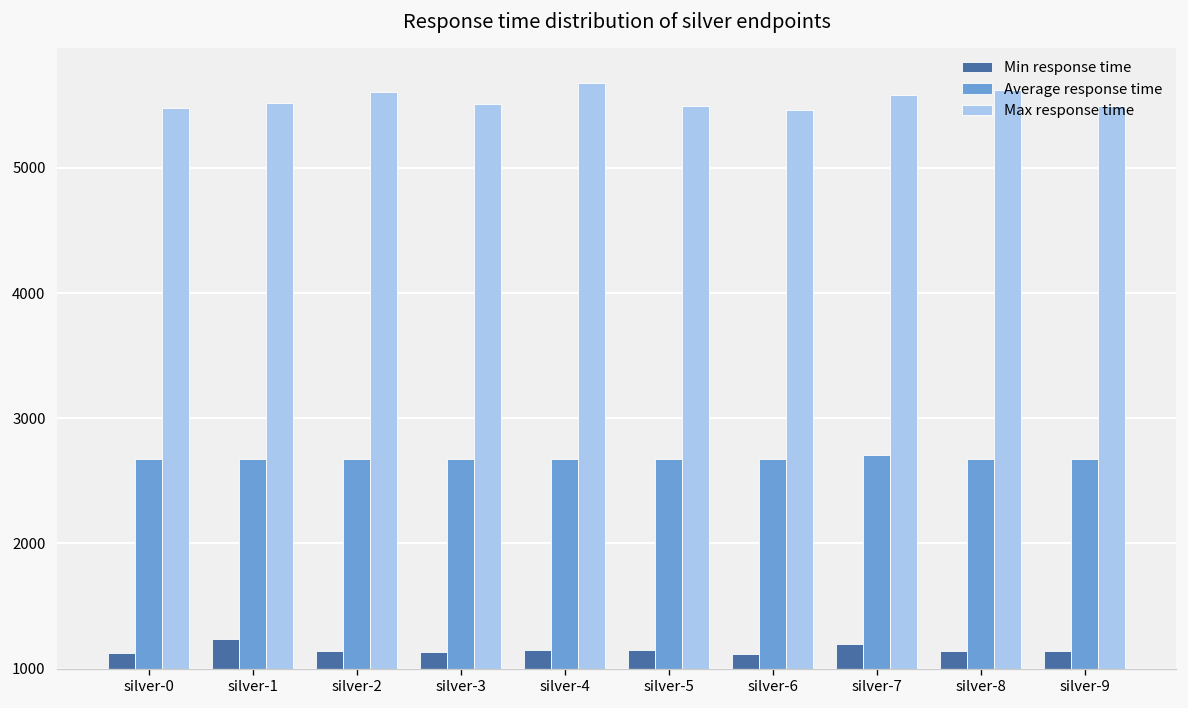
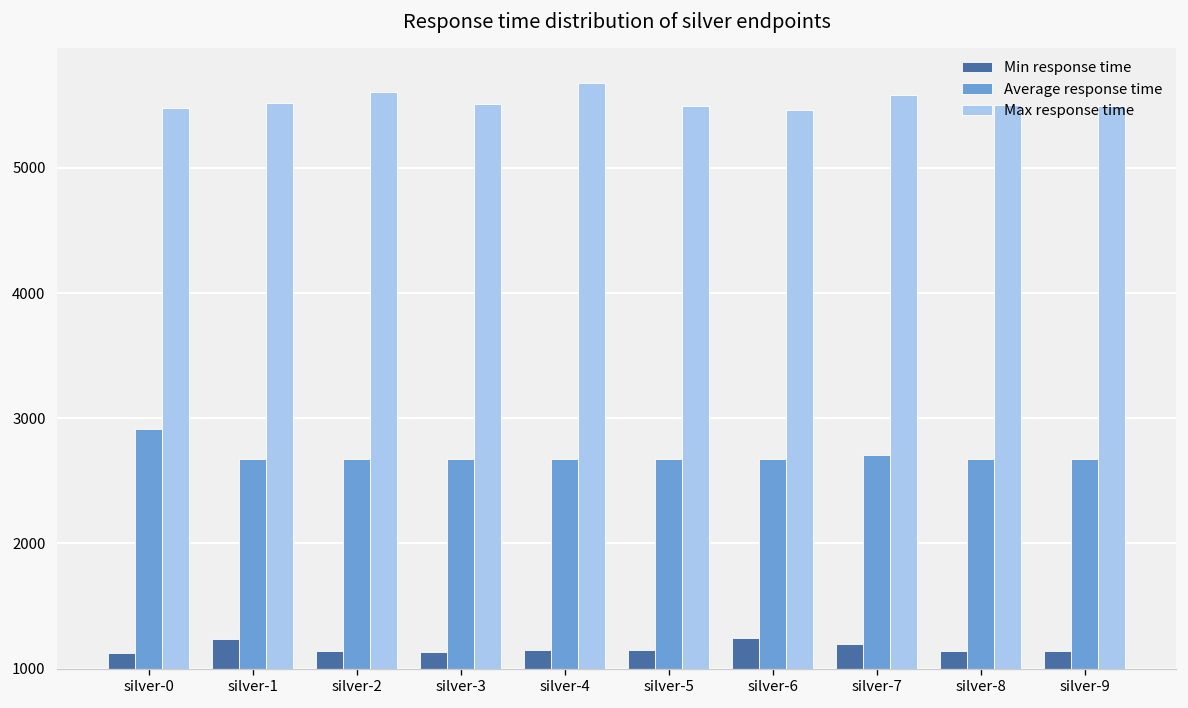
Average response time, silver-0: 2680 -> 2920
Min response time, silver-6: 1120 -> 1250
Max response time, silver-8: 5620 -> 5500
